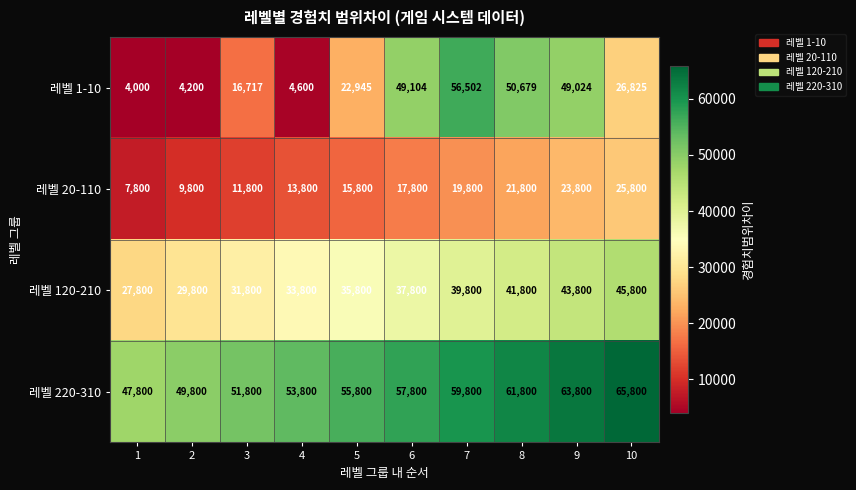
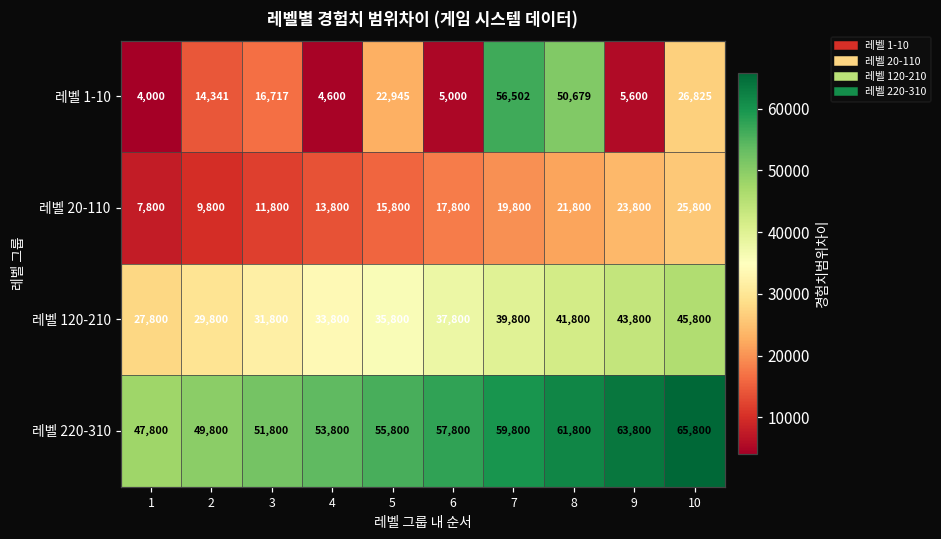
레벨 1-10, 2: 4,200 -> 14,341
레벨 1-10, 6: 49,104 -> 5,000
레벨 1-10, 9: 49,024 -> 5,600
